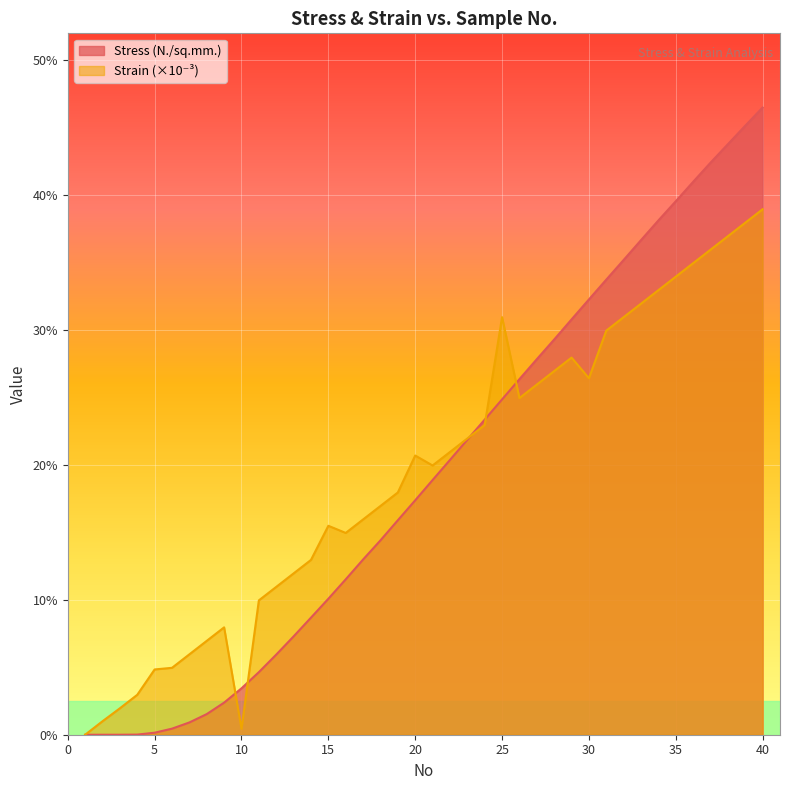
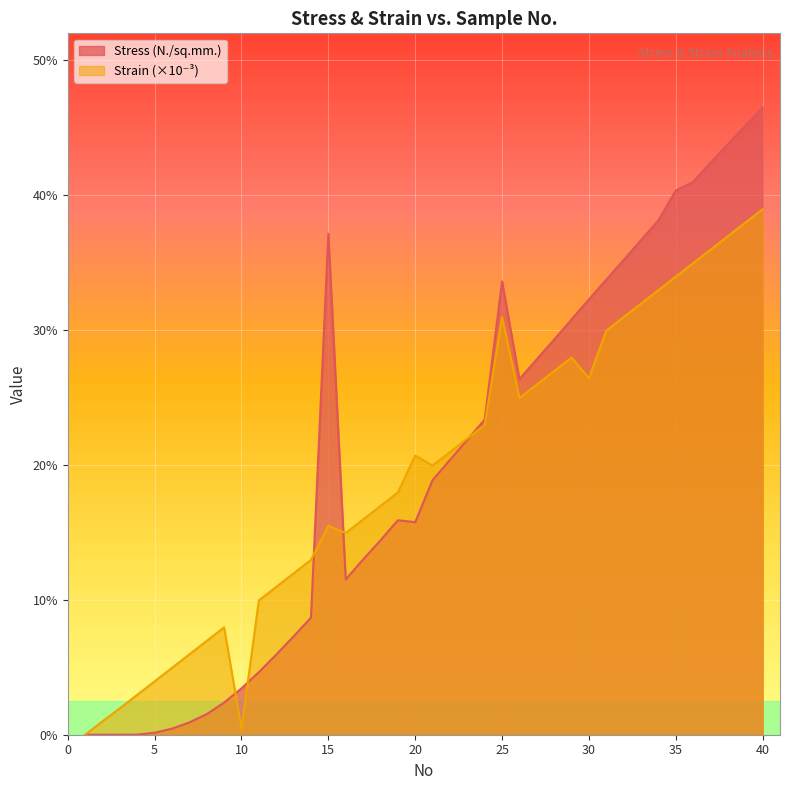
Strain (×10⁻³), 5: 4.8% -> 4.0%
Stress (N./sq.mm.), 15: 10.1% -> 37.2%
Stress (N./sq.mm.), 20: 17.4% -> 15.8%
Stress (N./sq.mm.), 25: 24.9% -> 33.6%
Stress (N./sq.mm.), 35: 39.6% -> 40.3%
